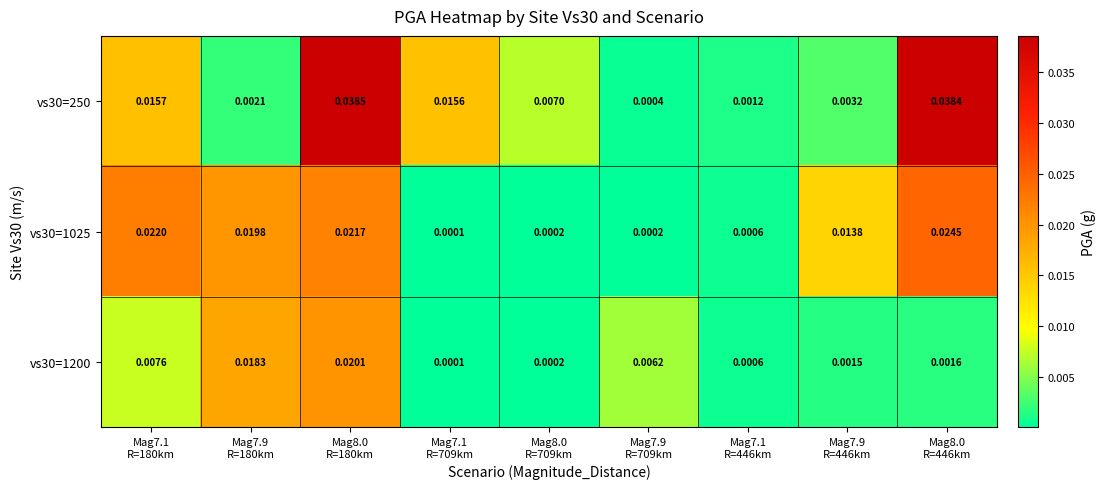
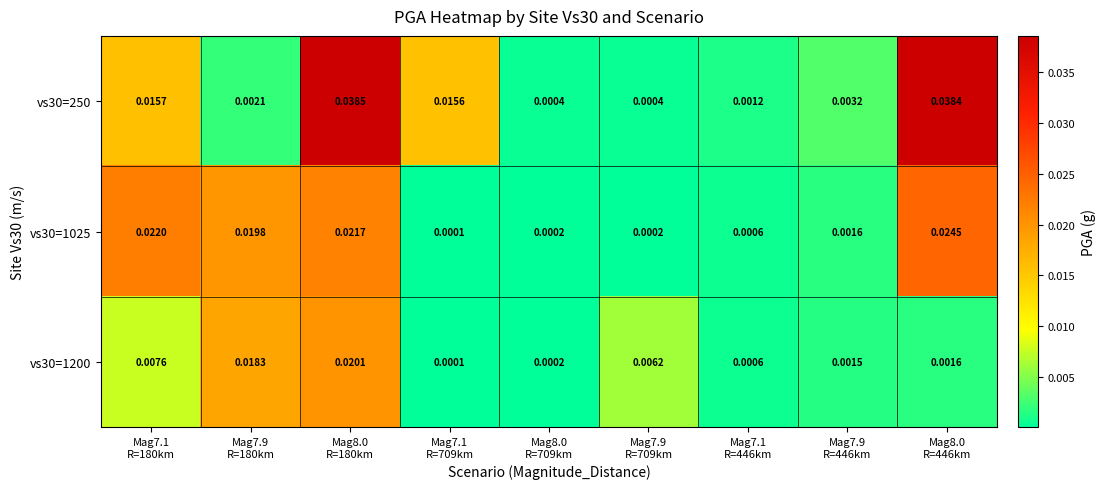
vs30=250, Mag8.0 R=709km: 0.0070 -> 0.0004
vs30=1025, Mag7.9 R=446km: 0.0138 -> 0.0016
